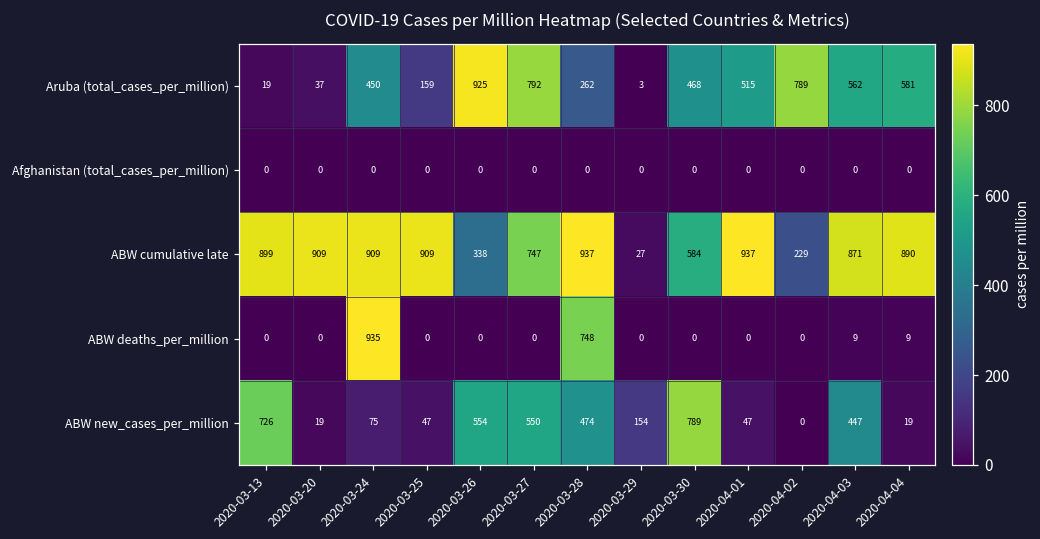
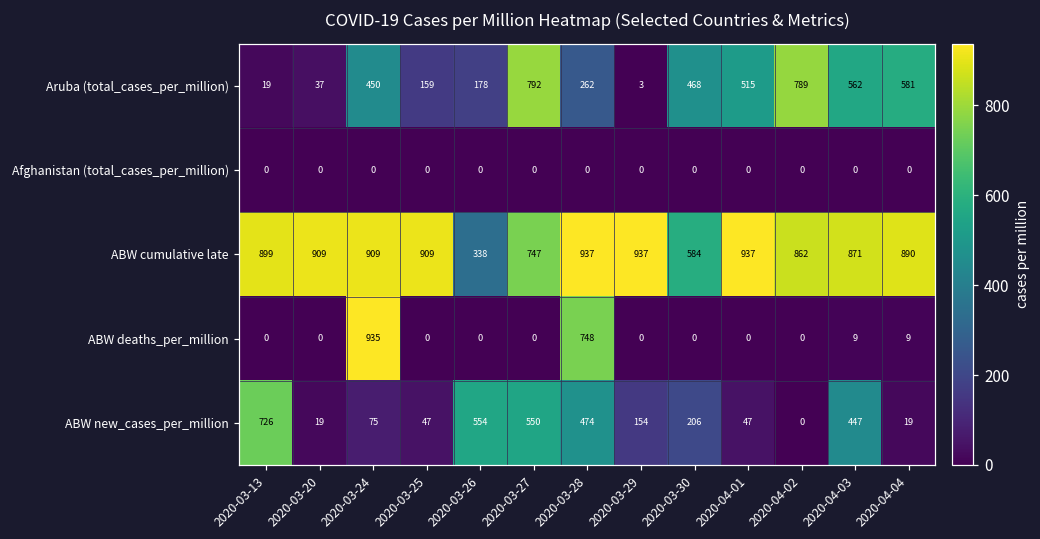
Aruba (total_cases_per_million), 2020-03-26: 925 -> 178
ABW cumulative late, 2020-03-29: 27 -> 937
ABW cumulative late, 2020-04-02: 229 -> 862
ABW new_cases_per_million, 2020-03-30: 789 -> 206
